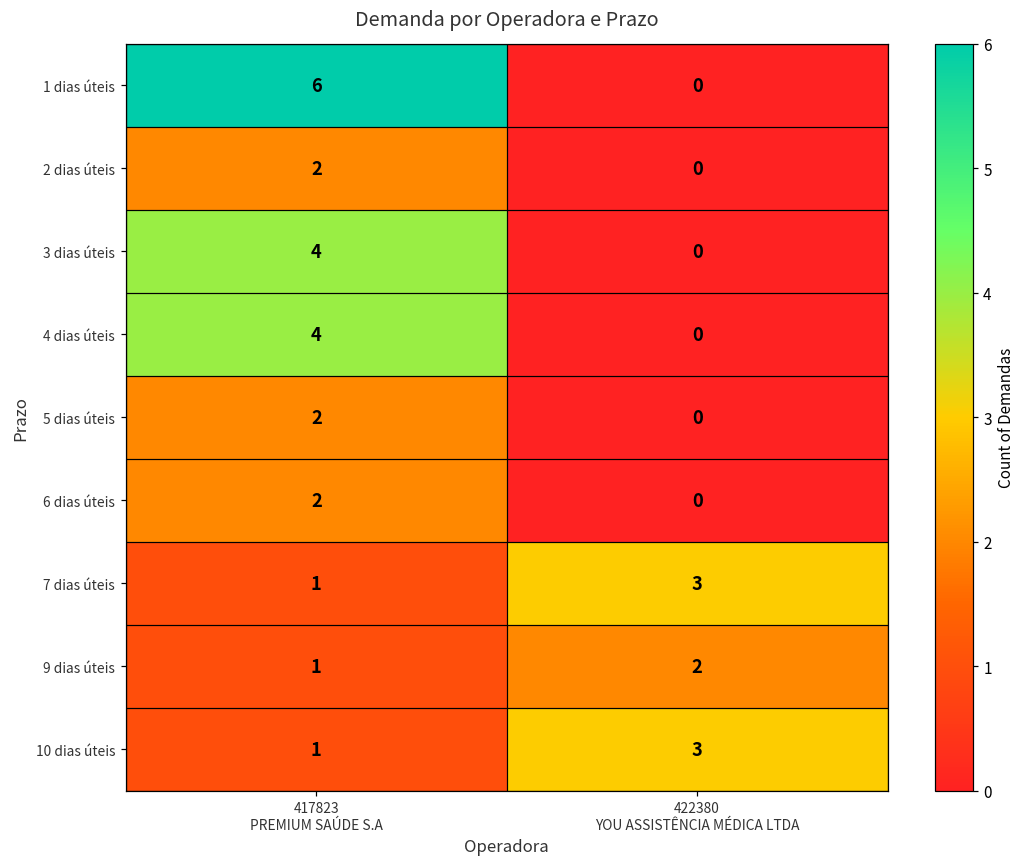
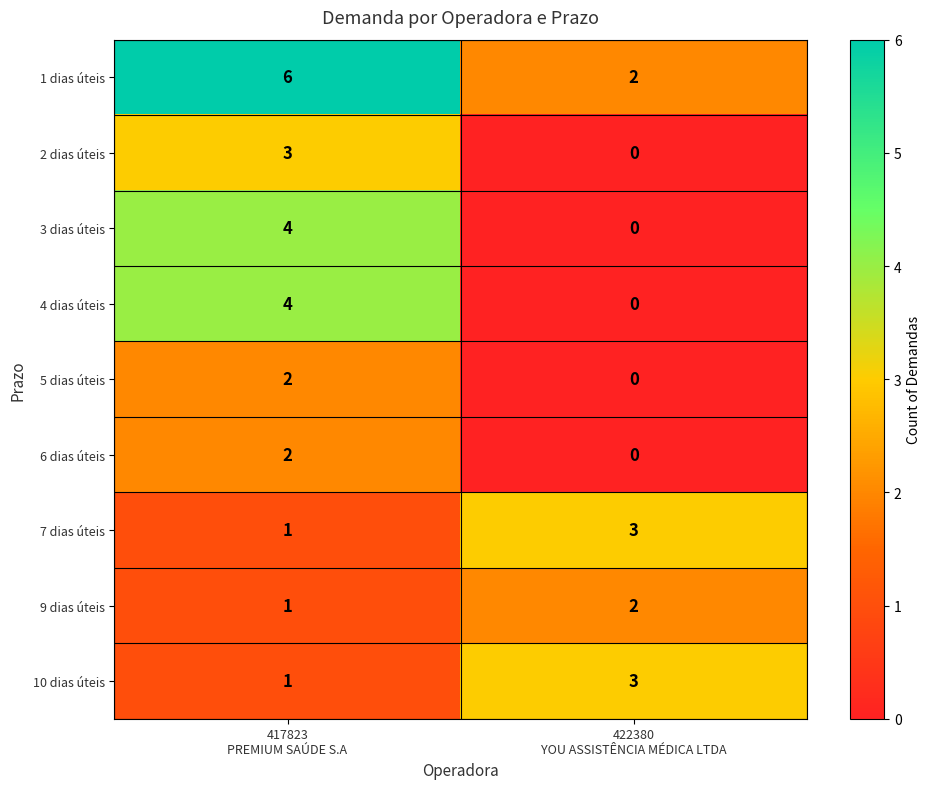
1 dias úteis, 422380 YOU ASSISTÊNCIA MÉDICA LTDA: 0 -> 2
2 dias úteis, 417823 PREMIUM SAÚDE S.A: 2 -> 3
